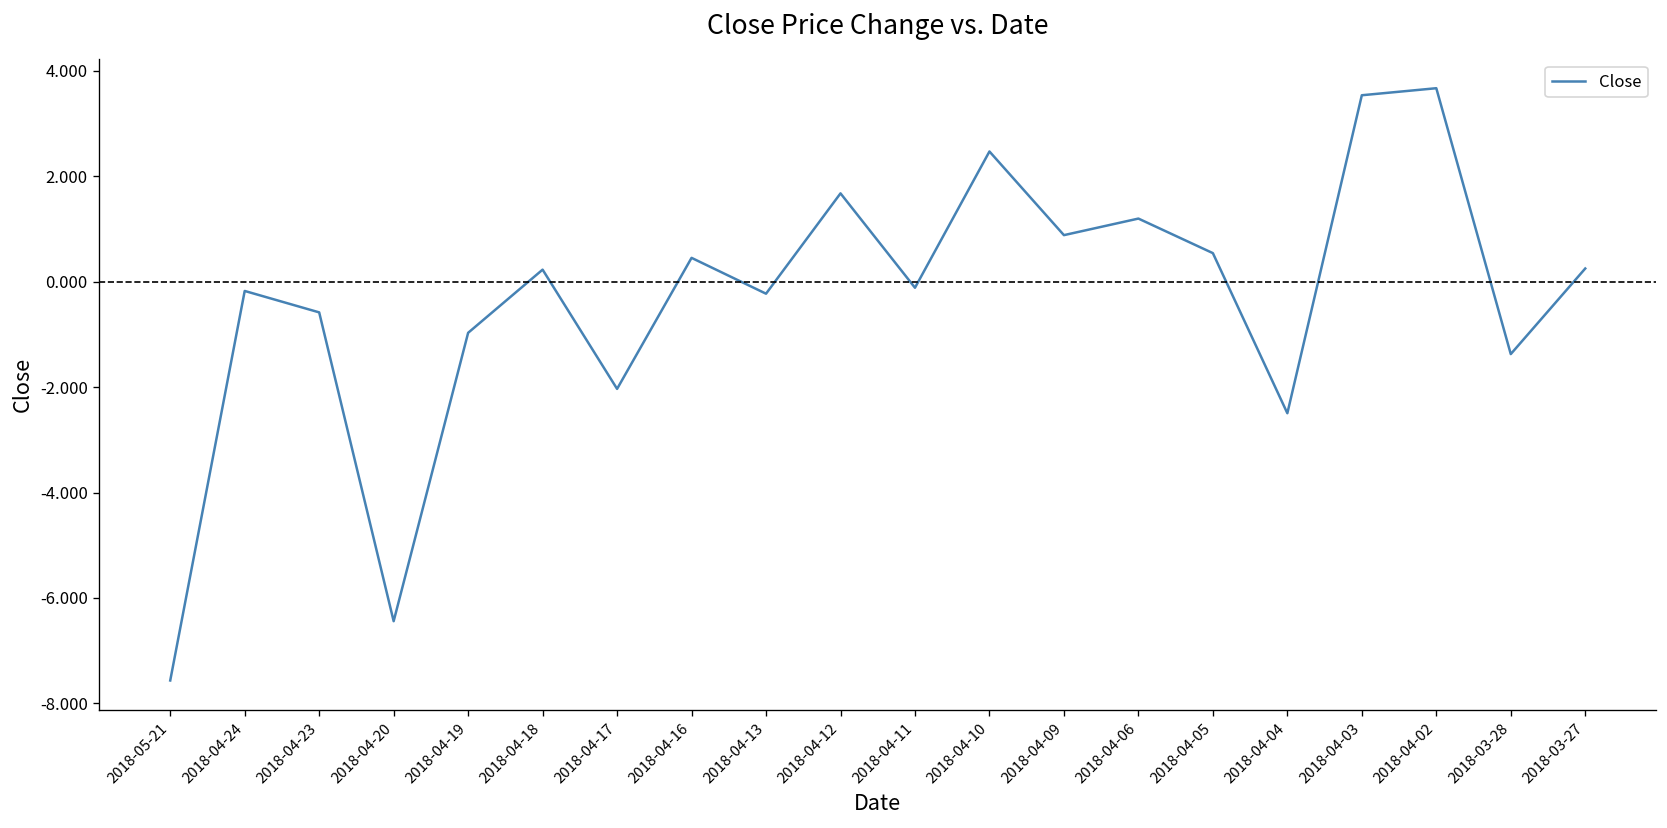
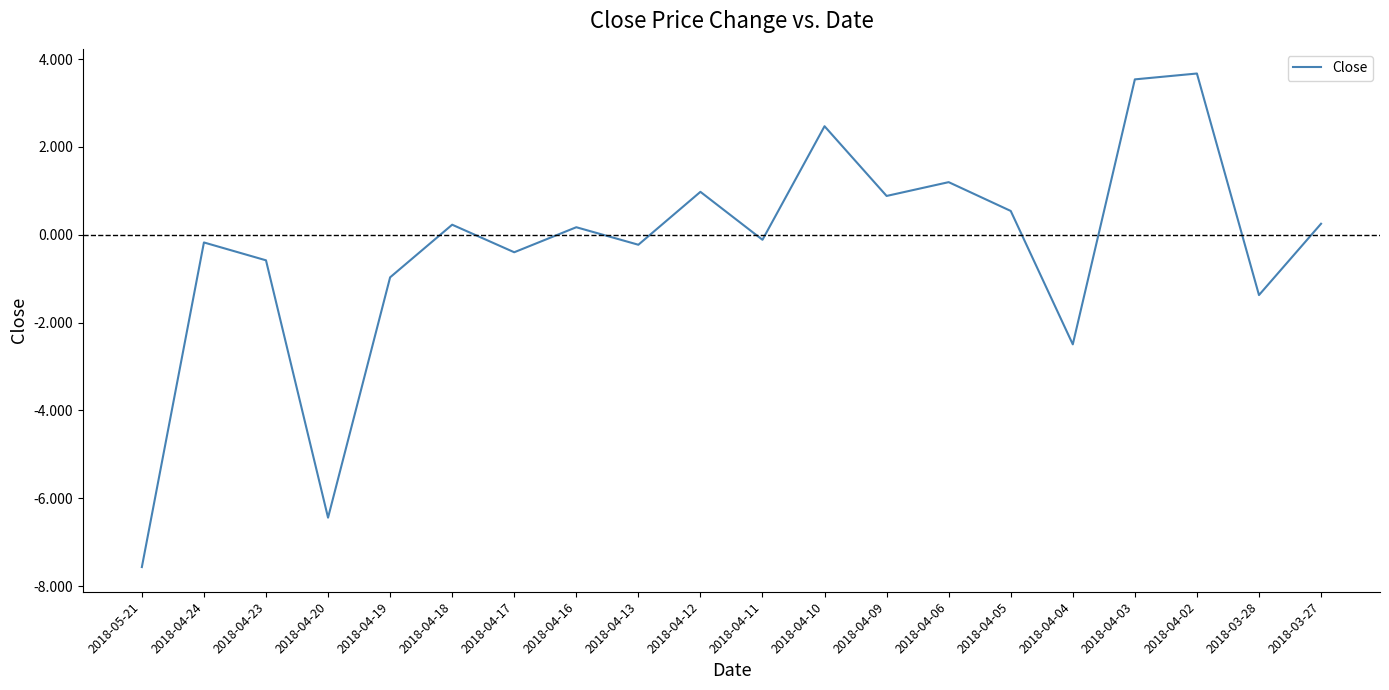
2018-04-17: -2.0 -> -0.4
2018-04-16: 0.5 -> 0.2
2018-04-12: 1.7 -> 1.0
